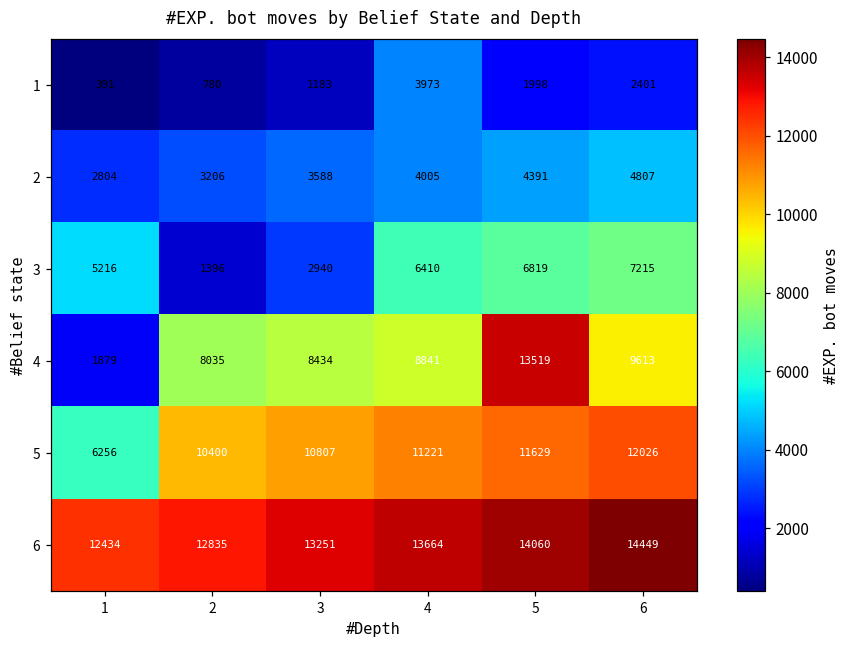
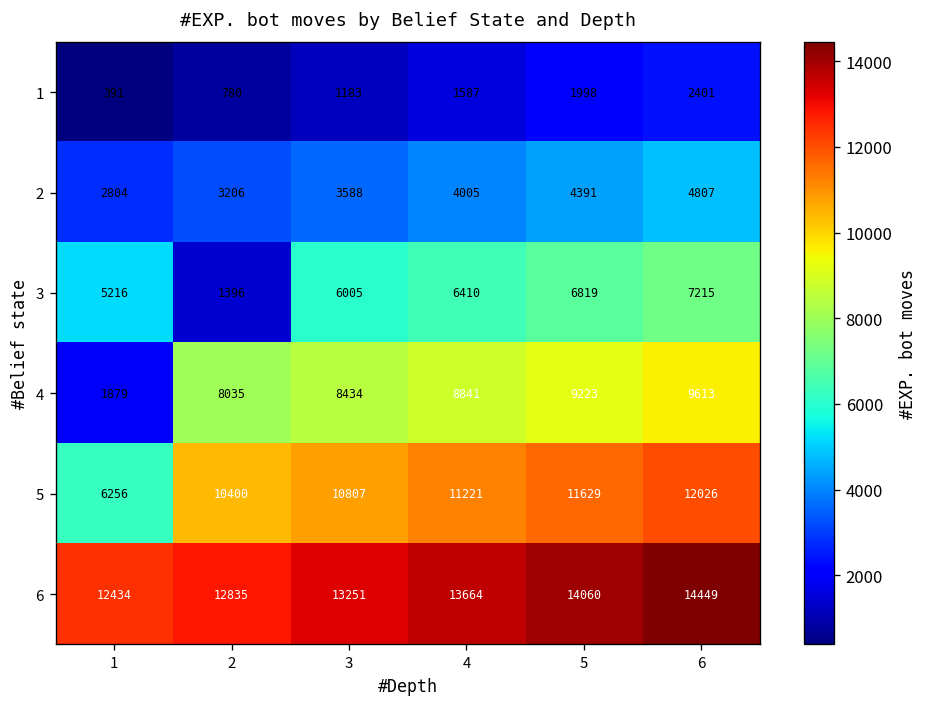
1, 4: 3973 -> 1587
3, 3: 2940 -> 6005
4, 5: 13519 -> 9223
